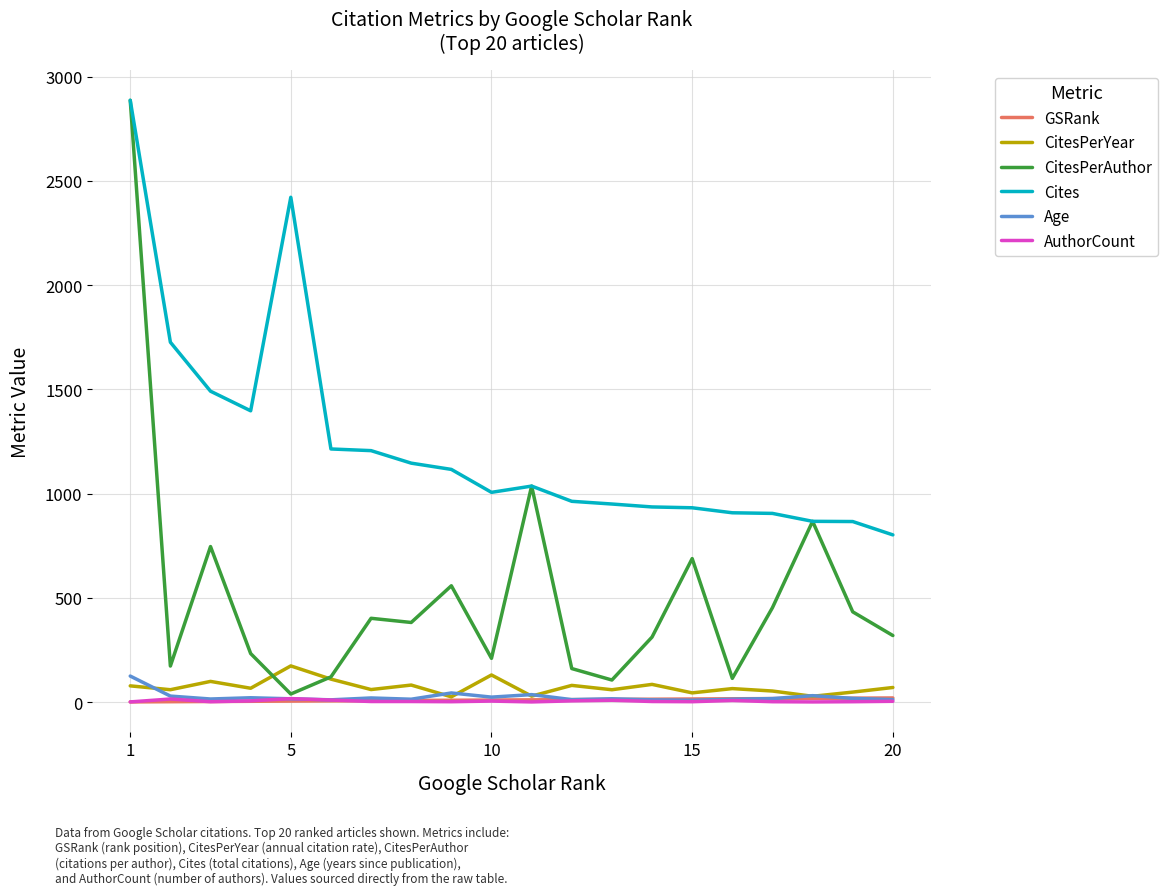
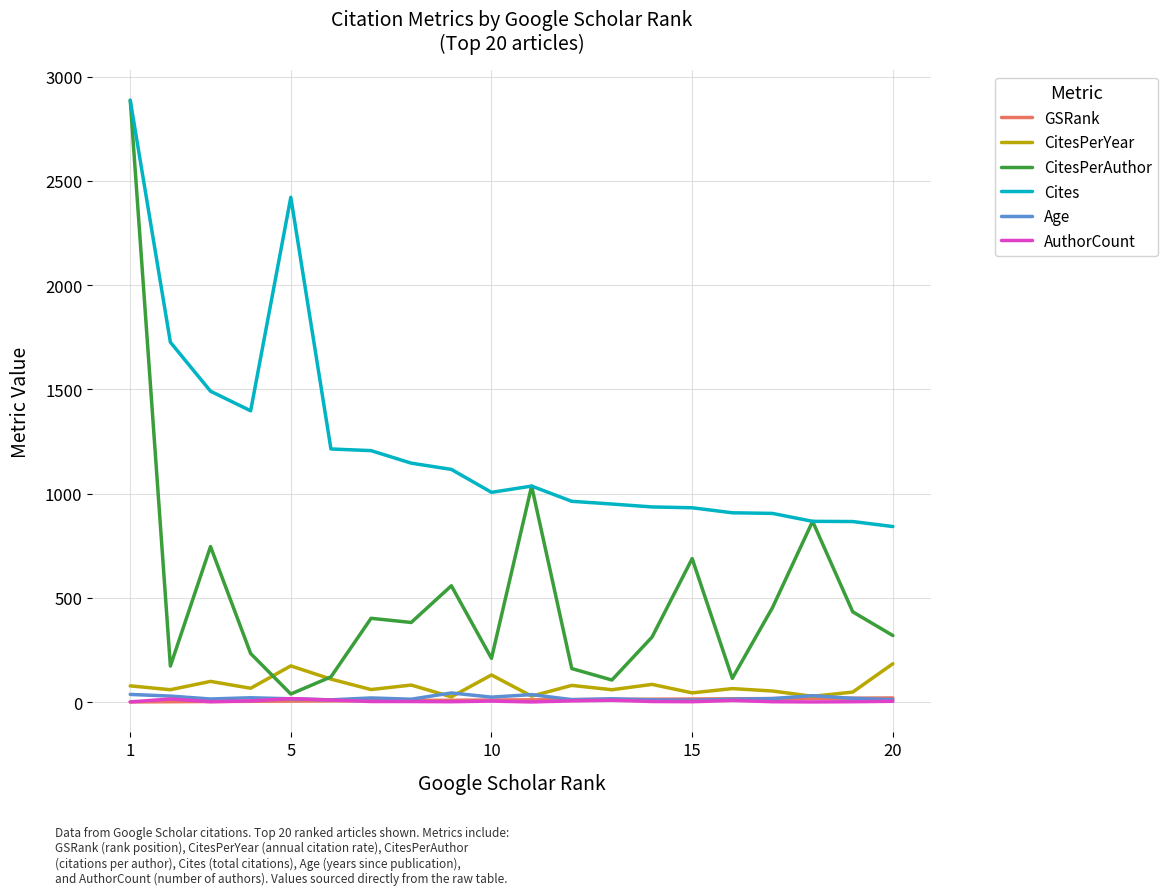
Age, 1: 130 -> 40
CitesPerYear, 20: 70 -> 180
Cites, 20: 800 -> 840
